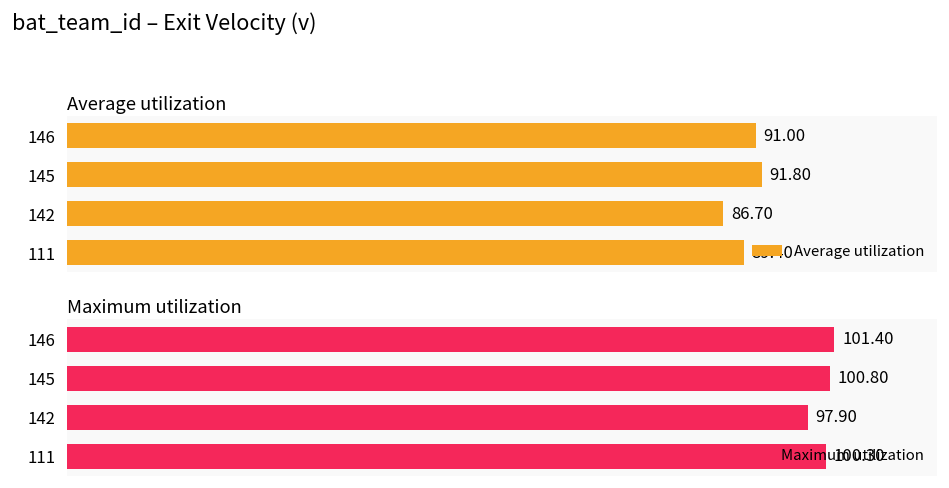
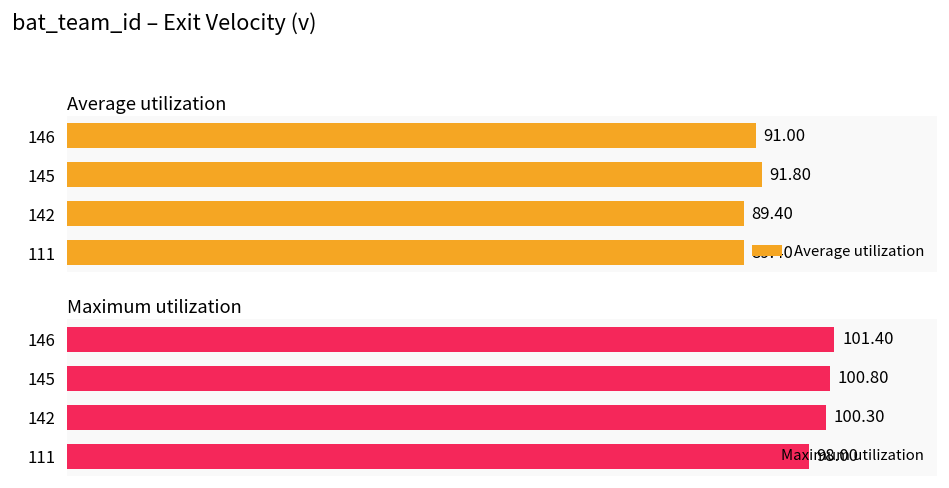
Average utilization, 142: 86.70 -> 89.40
Maximum utilization, 142: 97.90 -> 100.30
Maximum utilization, 111: 100.30 -> 98.00
